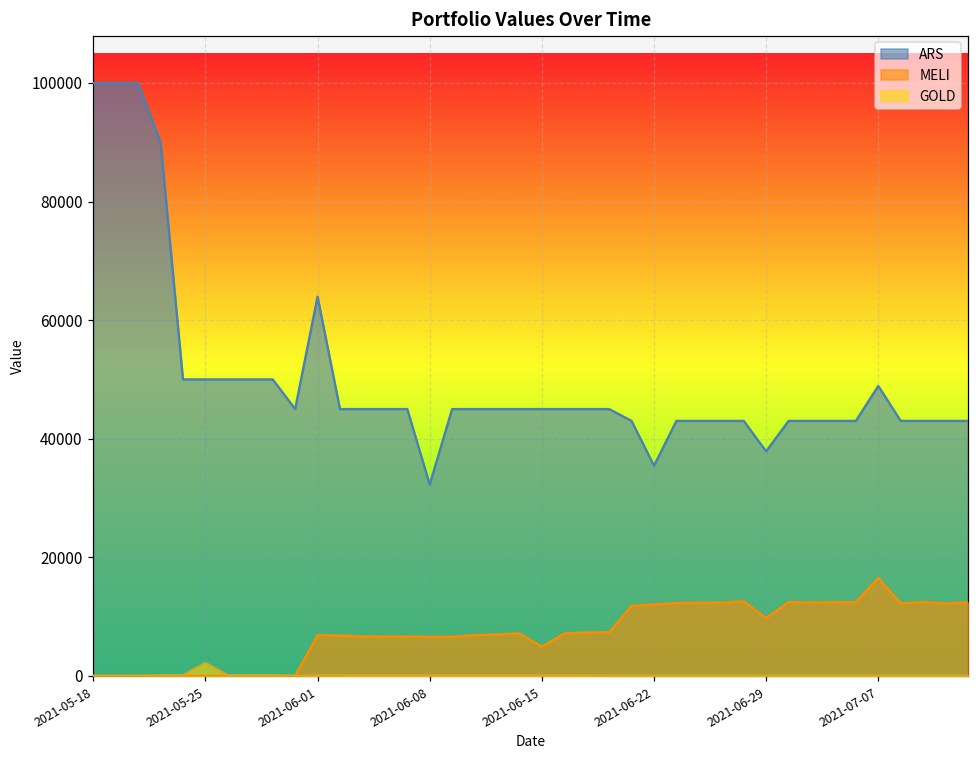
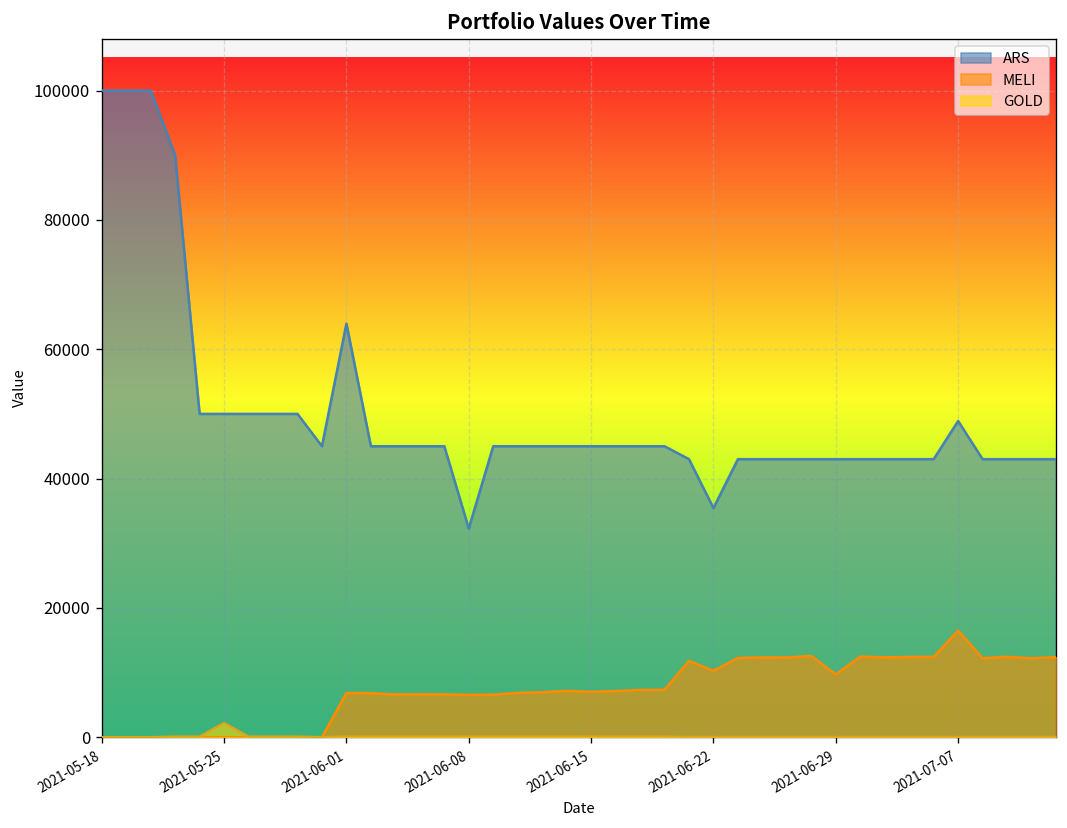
MELI, 2021-06-15: 5000 -> 7000
MELI, 2021-06-22: 12000 -> 10000
ARS, 2021-06-29: 38000 -> 43000
